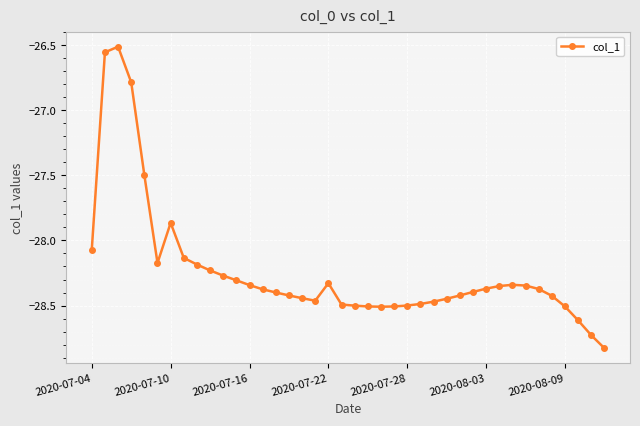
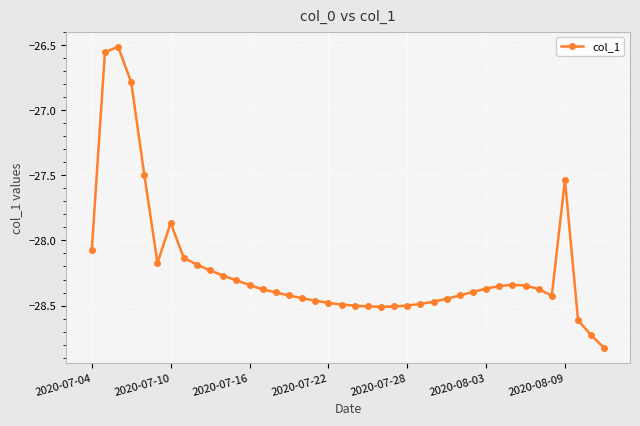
2020-07-22: -28.33 -> -28.48
2020-08-09: -28.51 -> -27.54
